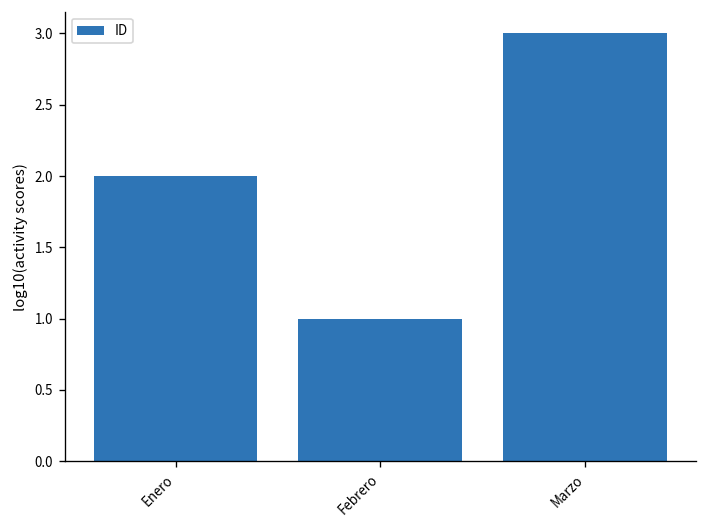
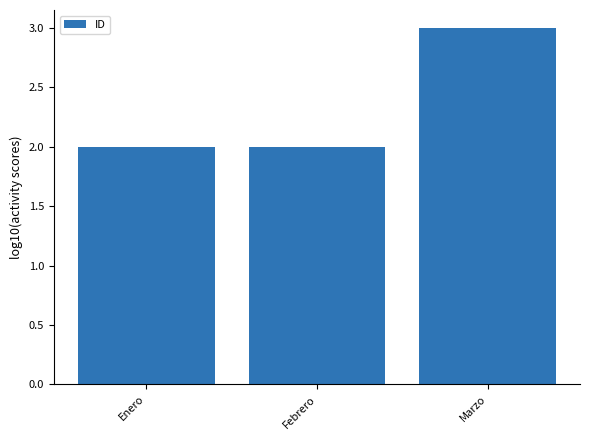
Febrero: 1 -> 2
